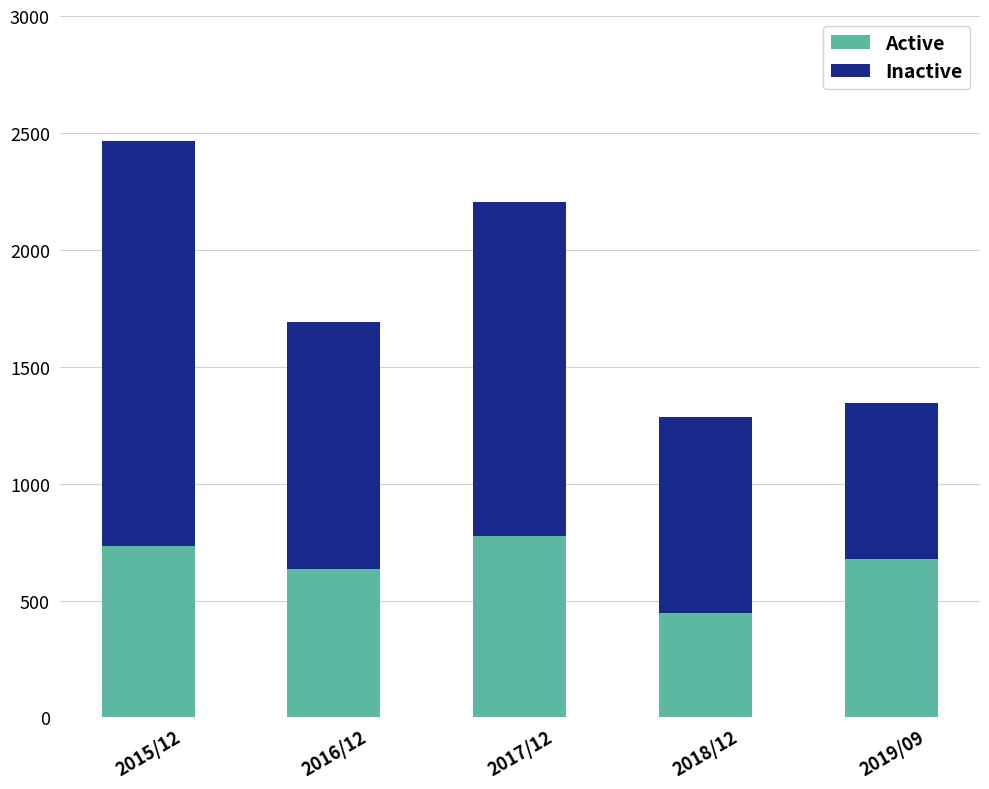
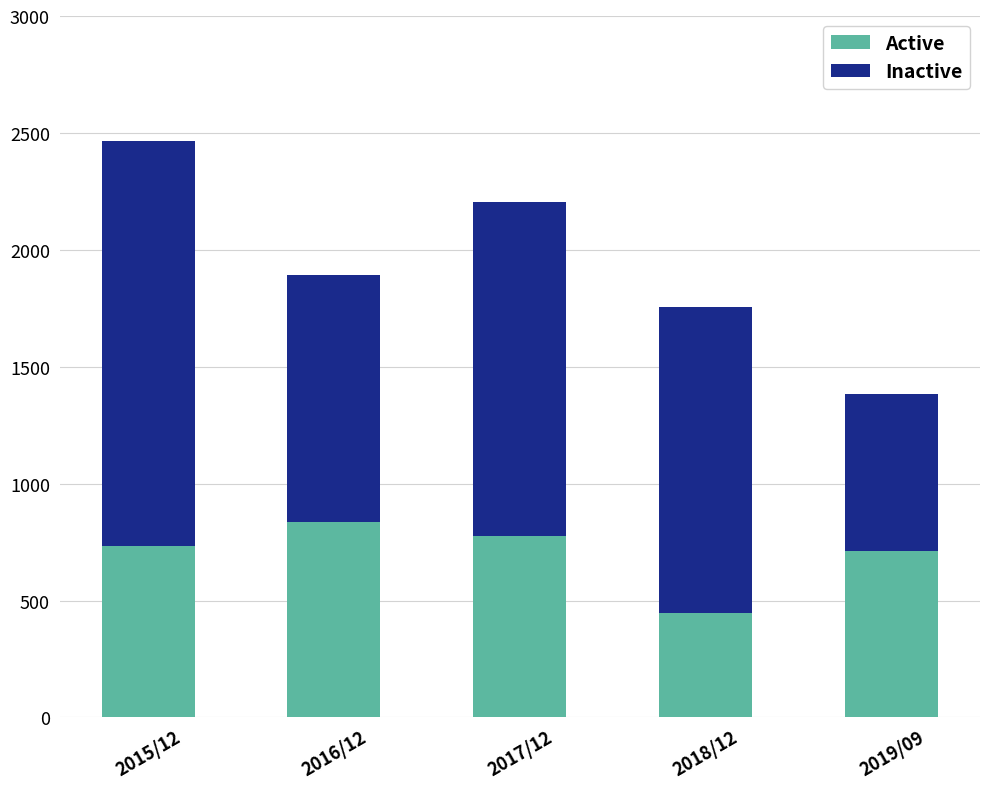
Active, 2016/12: 640 -> 830
Inactive, 2018/12: 840 -> 1310
Active, 2019/09: 680 -> 710
